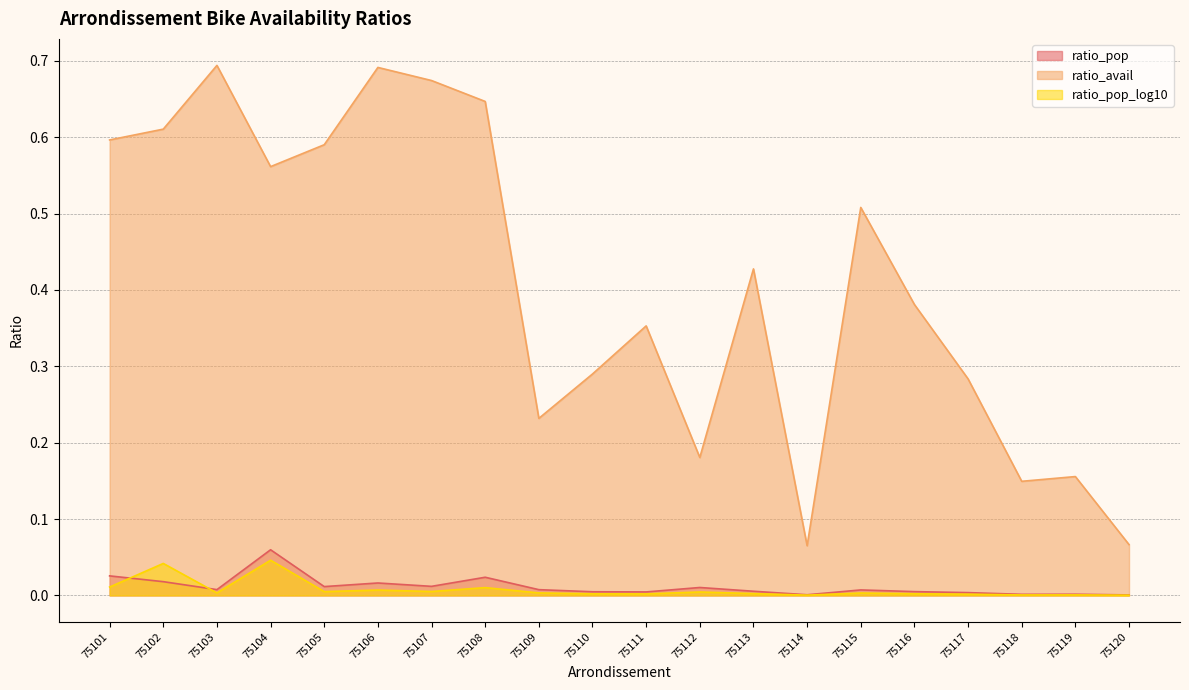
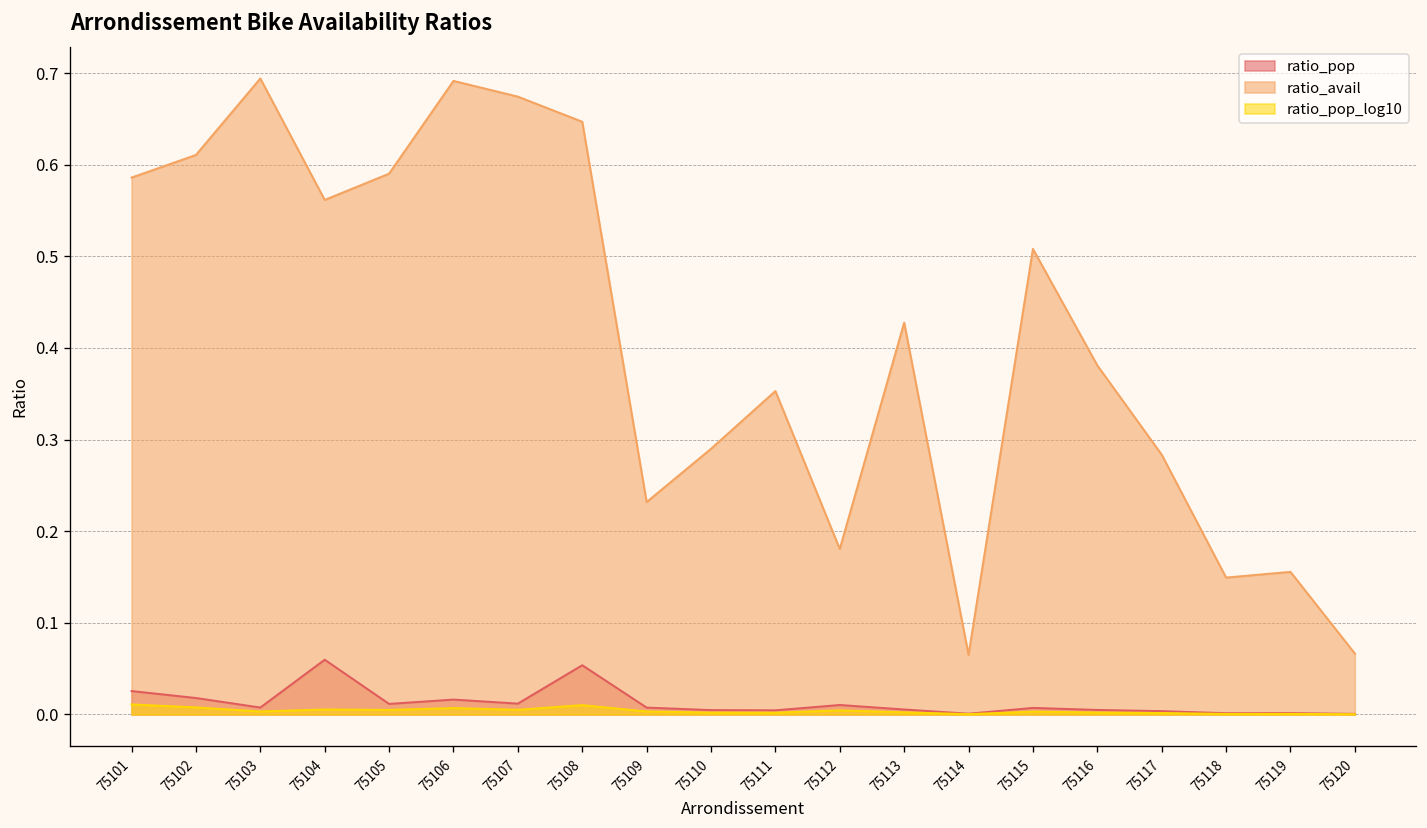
ratio_avail, 75101: 0.60 -> 0.59
ratio_pop_log10, 75102: 0.04 -> 0.01
ratio_pop_log10, 75104: 0.05 -> 0.01
ratio_pop, 75108: 0.02 -> 0.05
